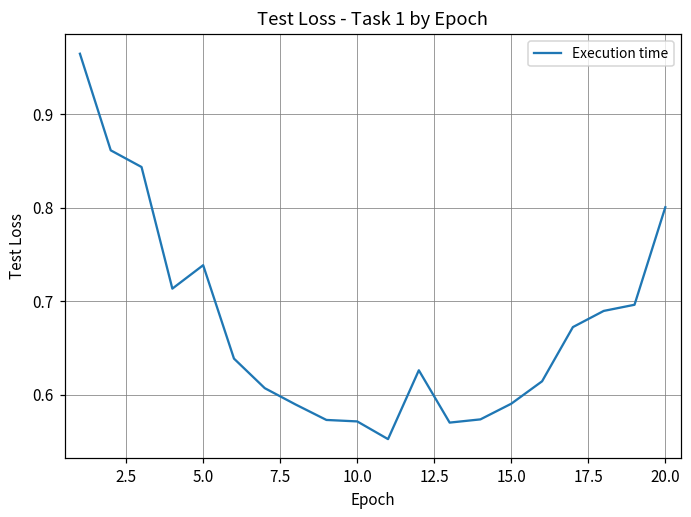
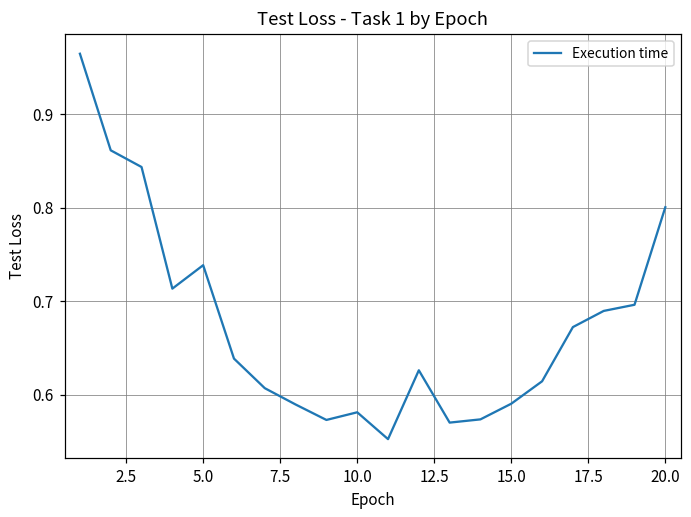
10.0: 0.57 -> 0.58
